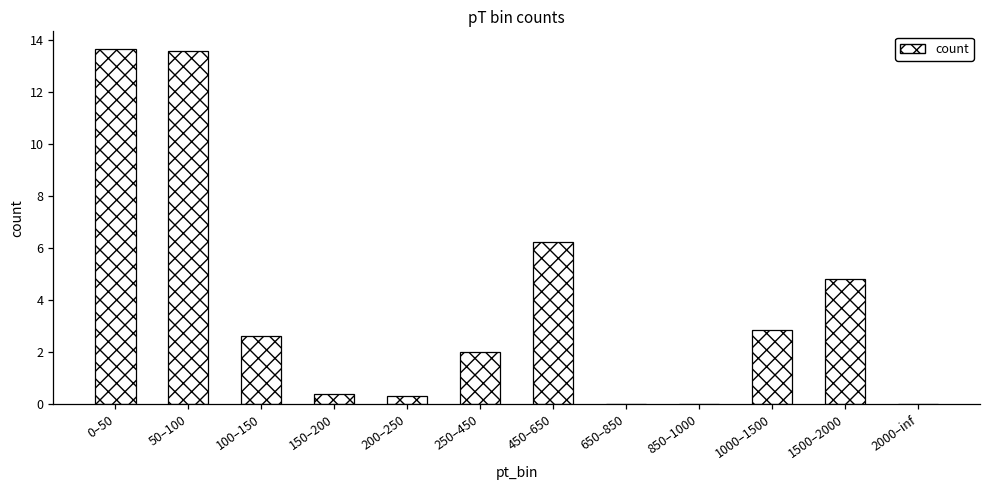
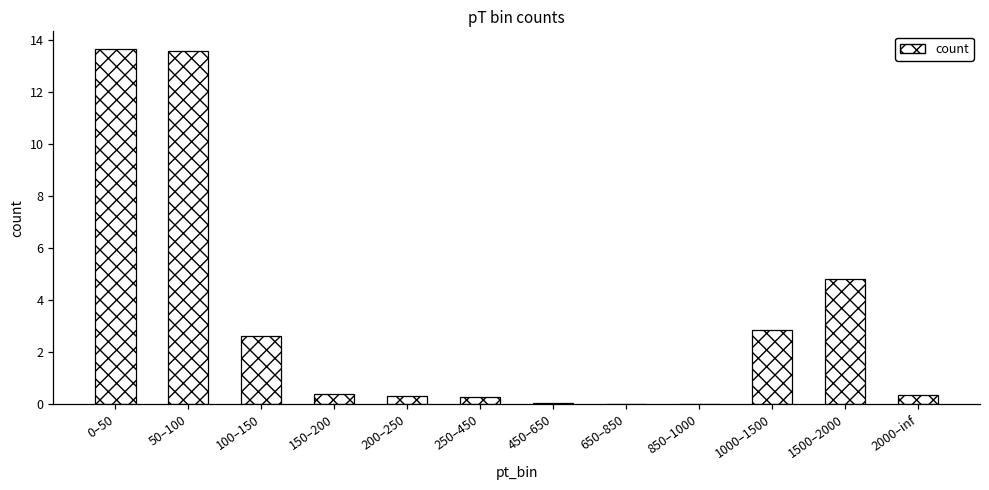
250–450: 2.0 -> 0.3
450–650: 6.2 -> 0.0
2000–inf: 0.0 -> 0.4
